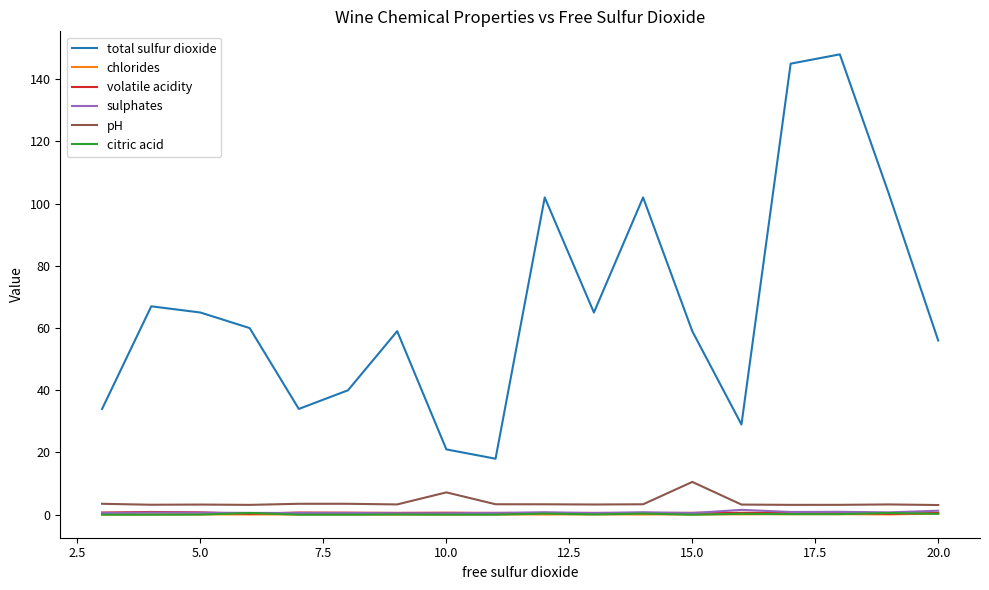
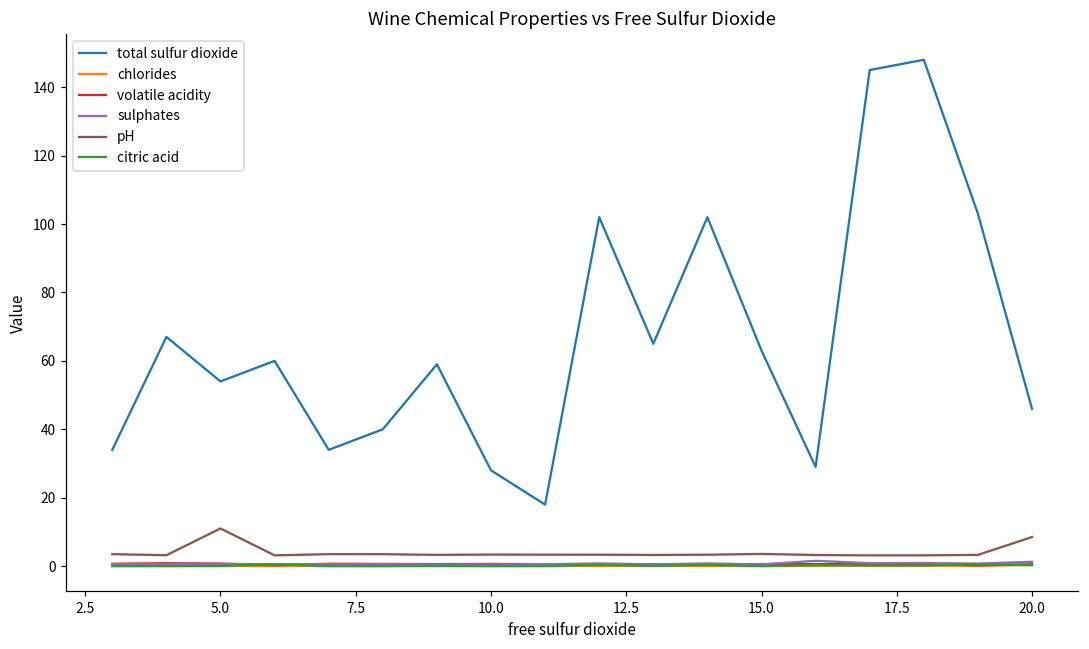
total sulfur dioxide, 5.0: 65 -> 54
pH, 5.0: 3 -> 11
total sulfur dioxide, 10.0: 21 -> 28
pH, 10.0: 7 -> 3
total sulfur dioxide, 15.0: 59 -> 63
pH, 15.0: 11 -> 4
total sulfur dioxide, 20.0: 56 -> 46
pH, 20.0: 3 -> 9
